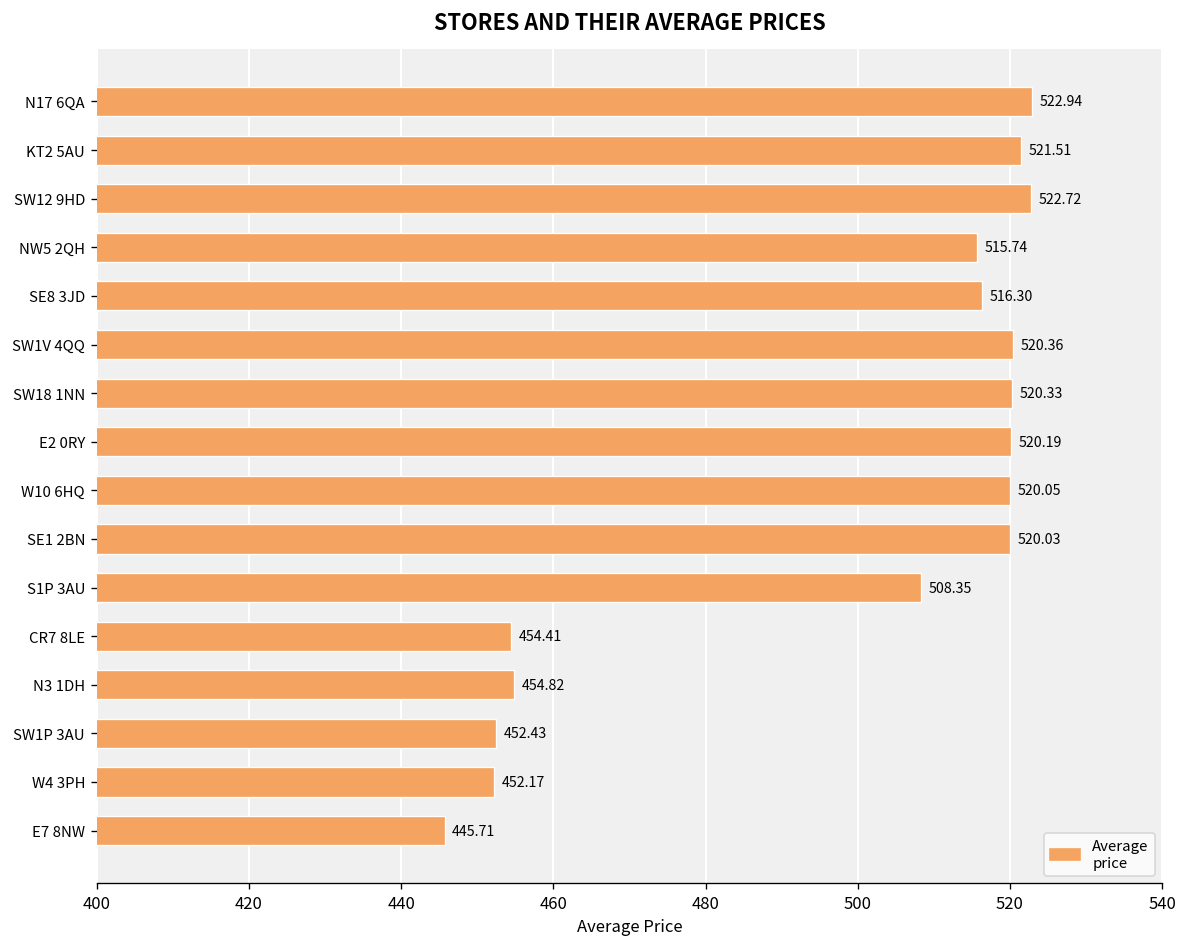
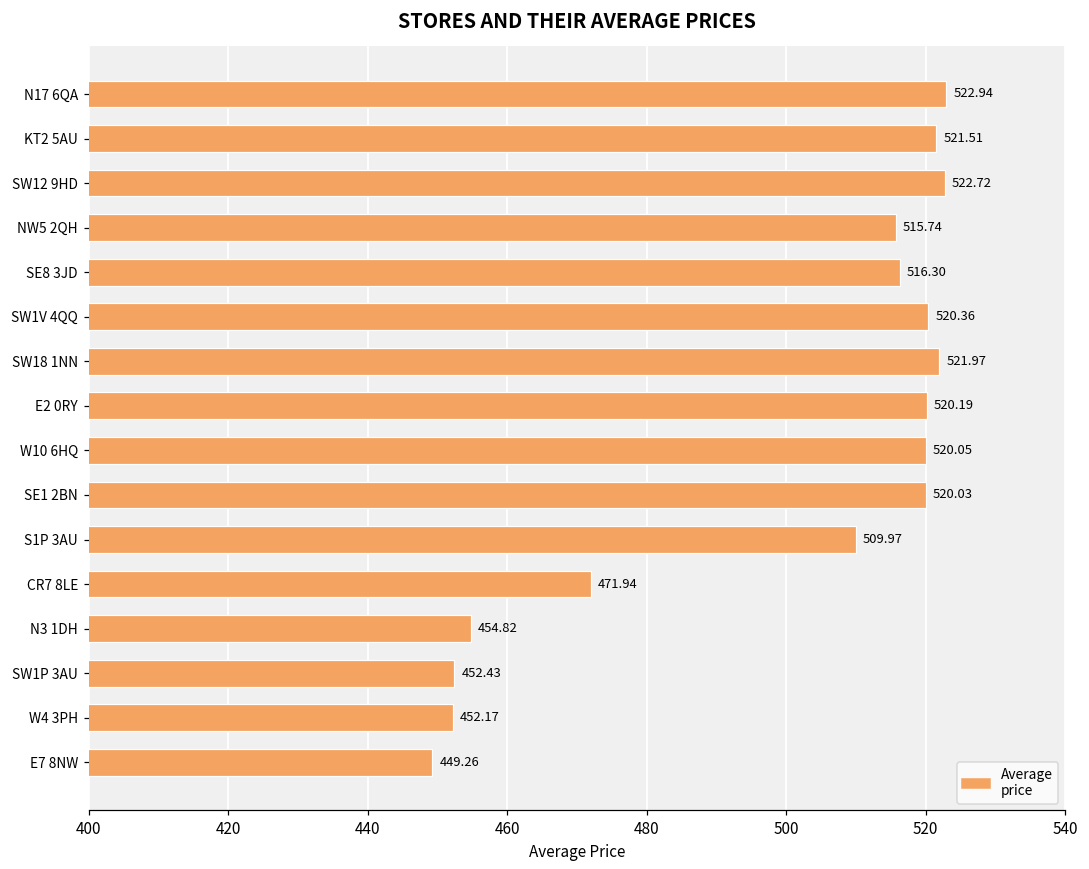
SW18 1NN: 520.33 -> 521.97
S1P 3AU: 508.35 -> 509.97
CR7 8LE: 454.41 -> 471.94
E7 8NW: 445.71 -> 449.26
